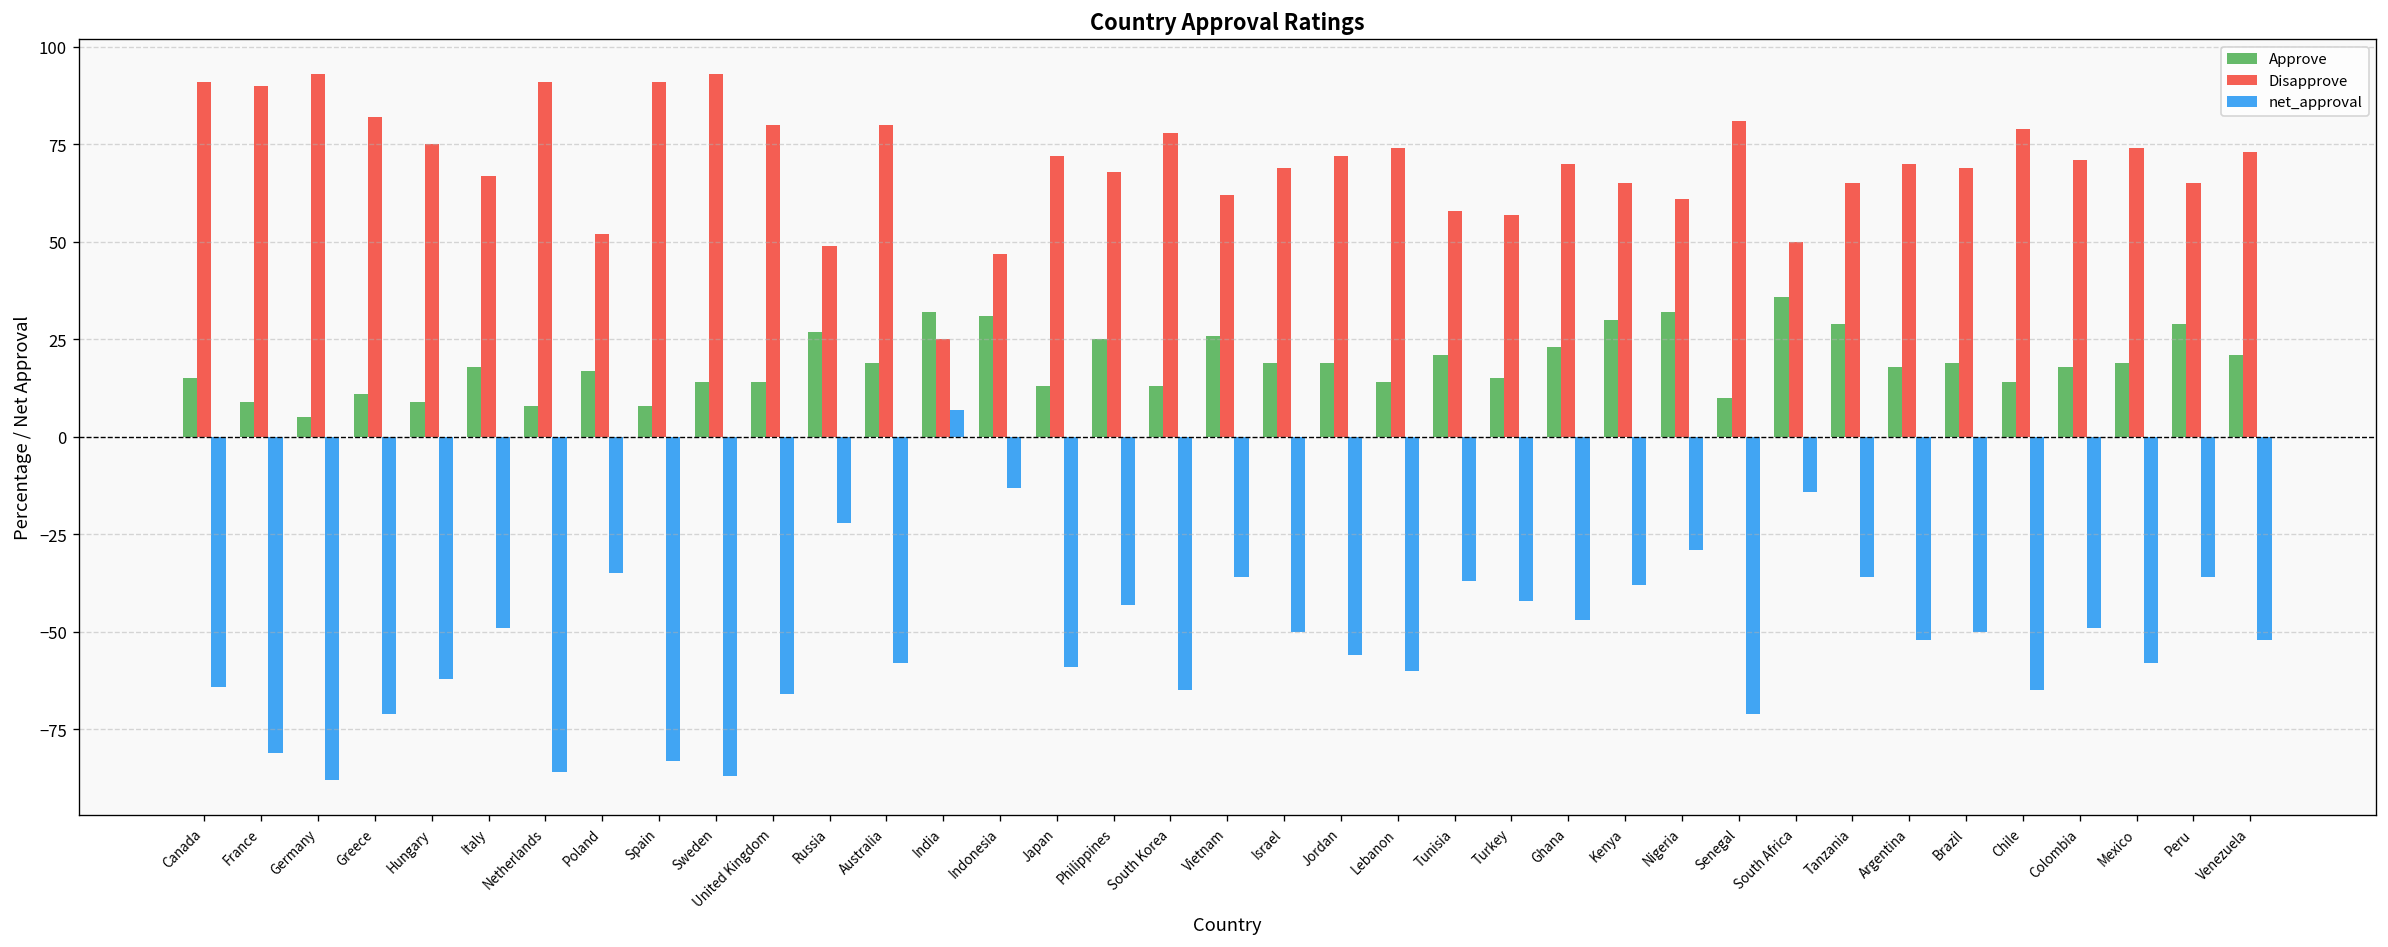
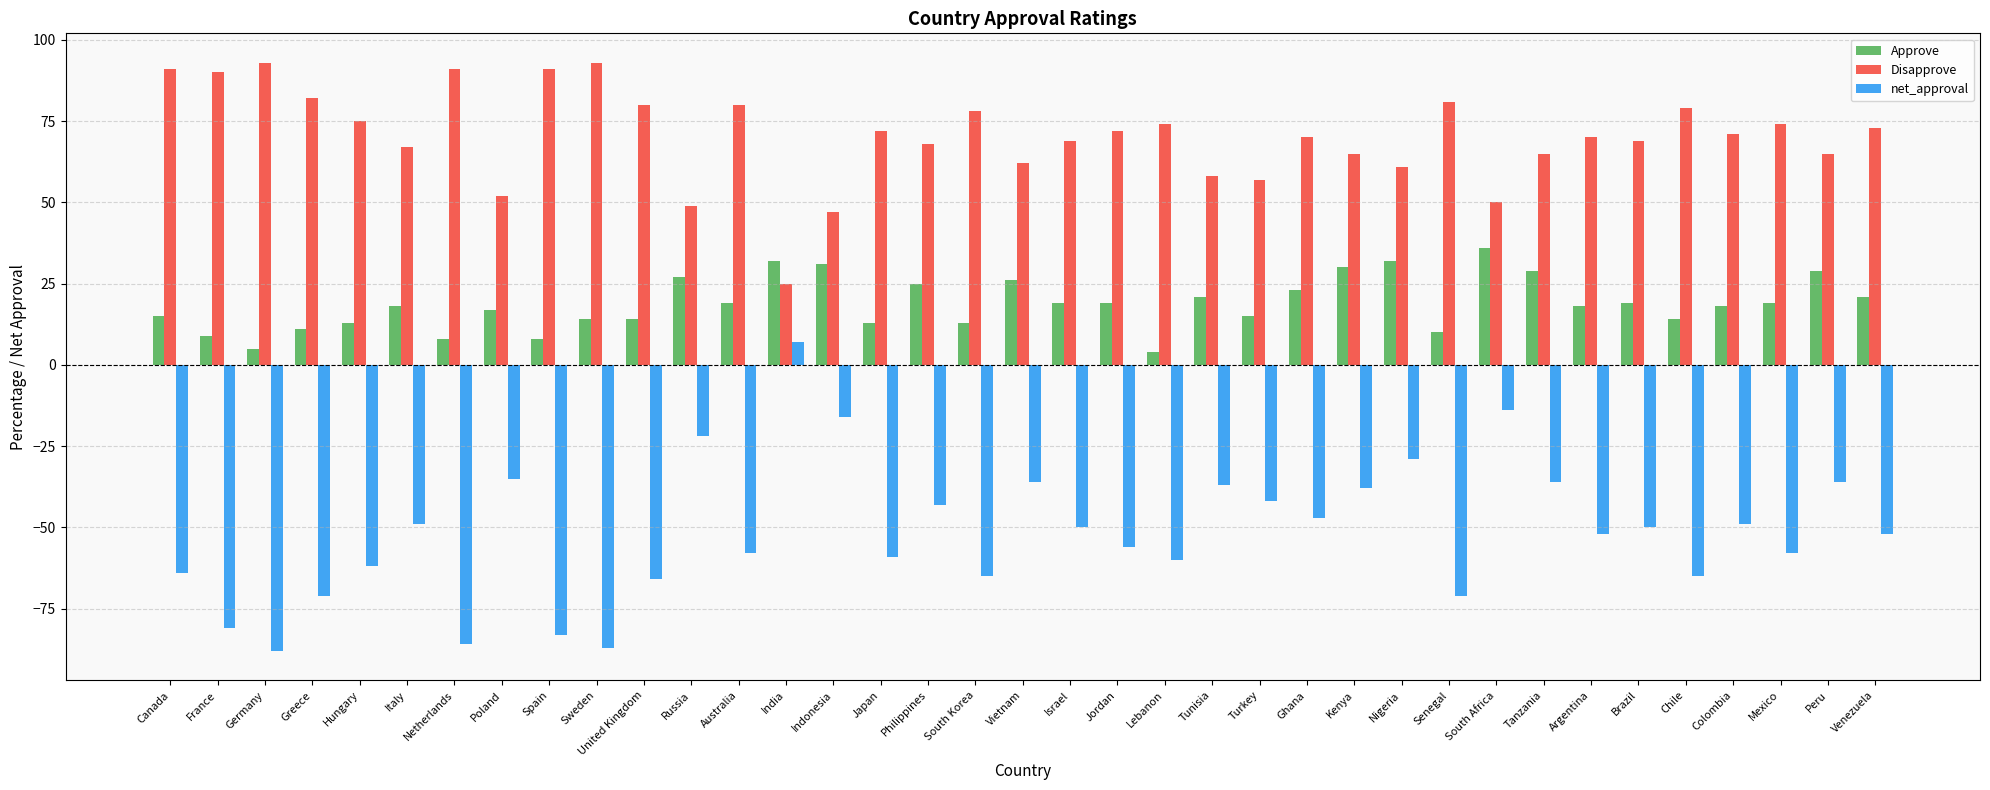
Approve, Hungary: 9 -> 13
net_approval, Indonesia: -13 -> -16
Approve, Lebanon: 14 -> 4
